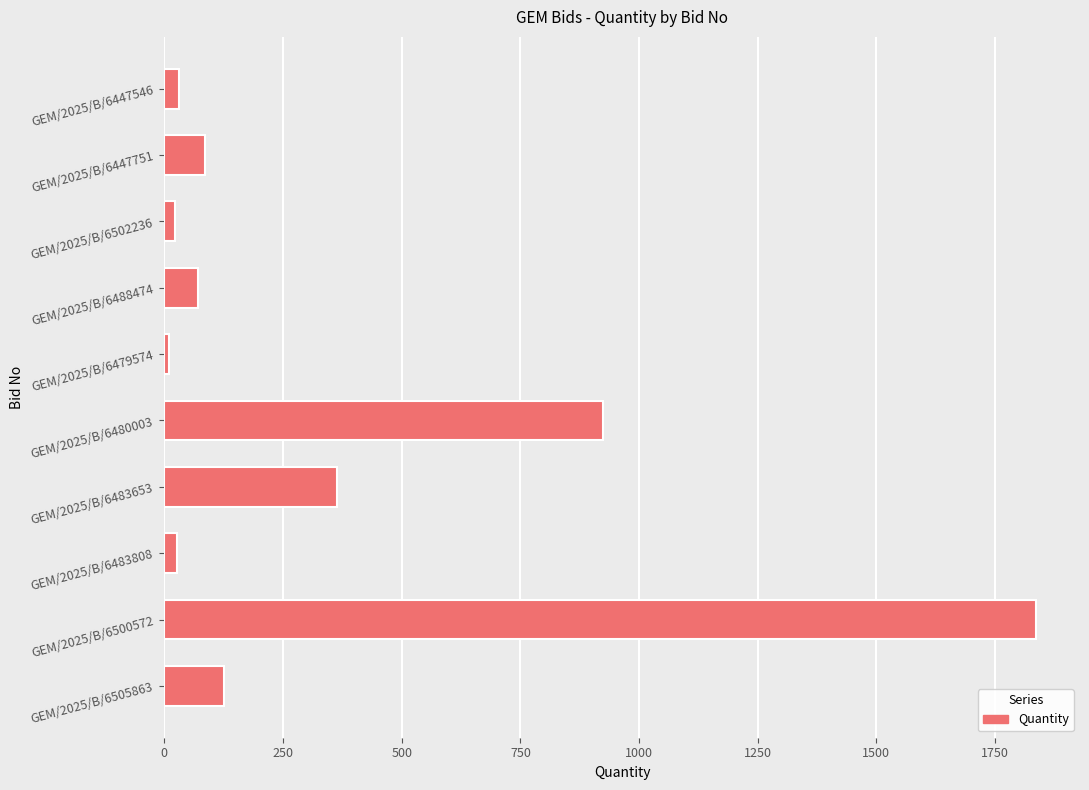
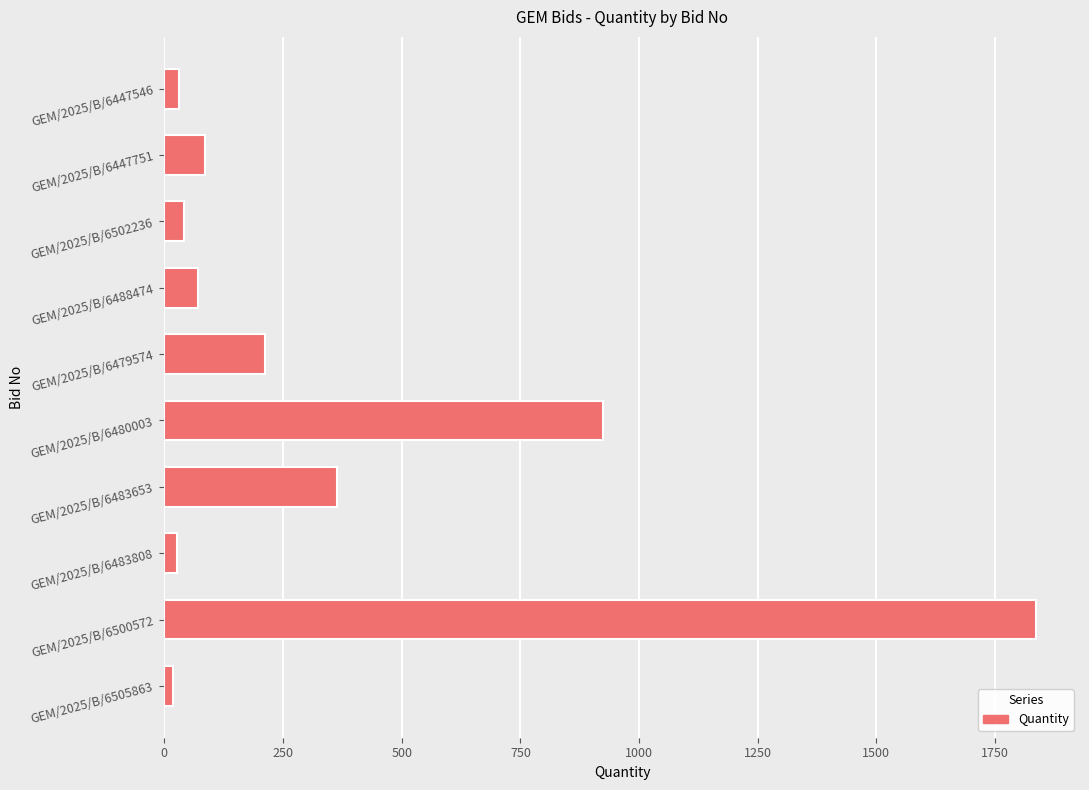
GEM/2025/B/6502236: 20 -> 40
GEM/2025/B/6479574: 10 -> 210
GEM/2025/B/6505863: 130 -> 20
